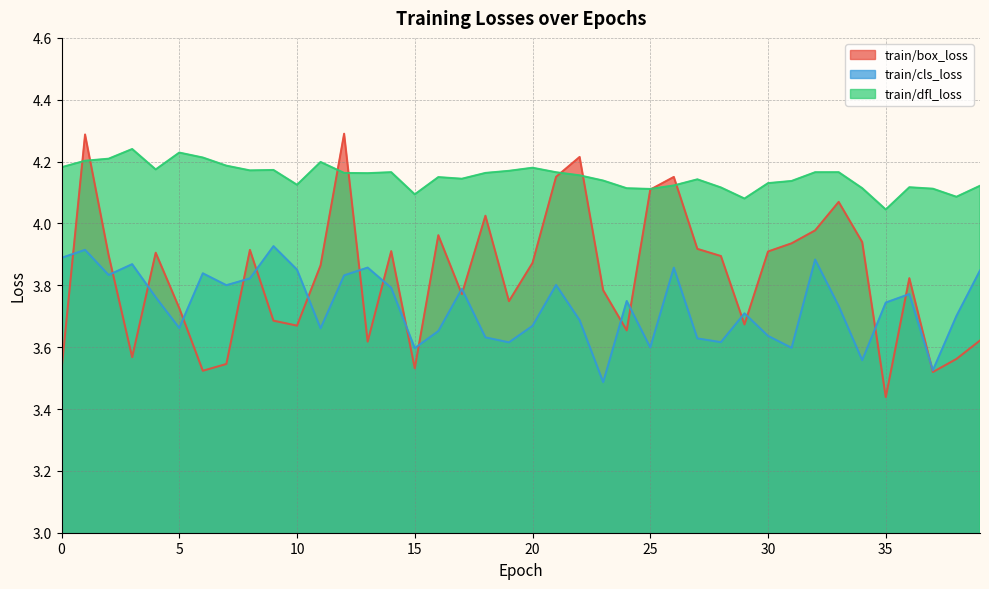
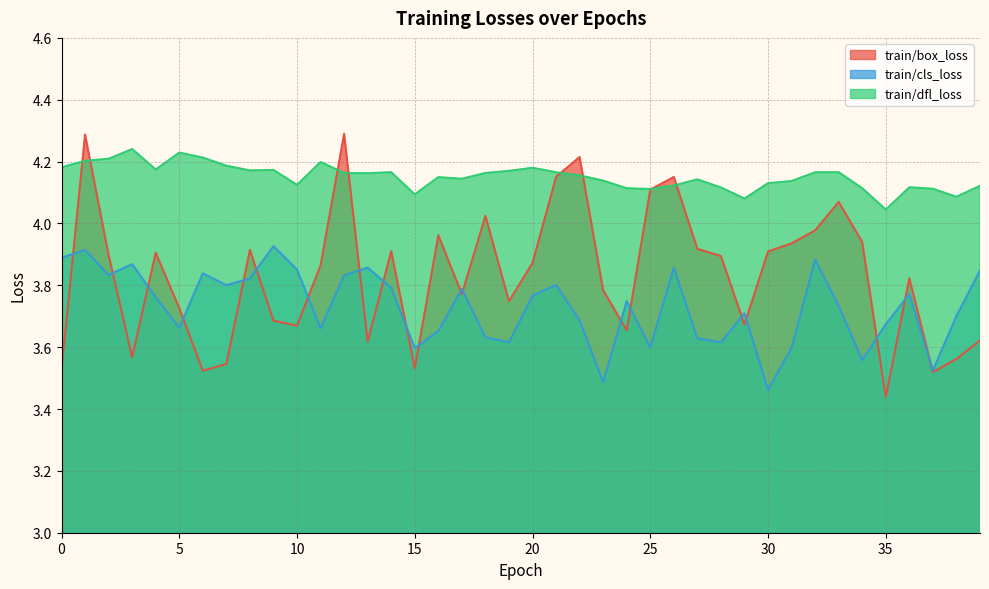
train/cls_loss, 20: 3.67 -> 3.77
train/cls_loss, 30: 3.64 -> 3.46
train/cls_loss, 35: 3.74 -> 3.67
